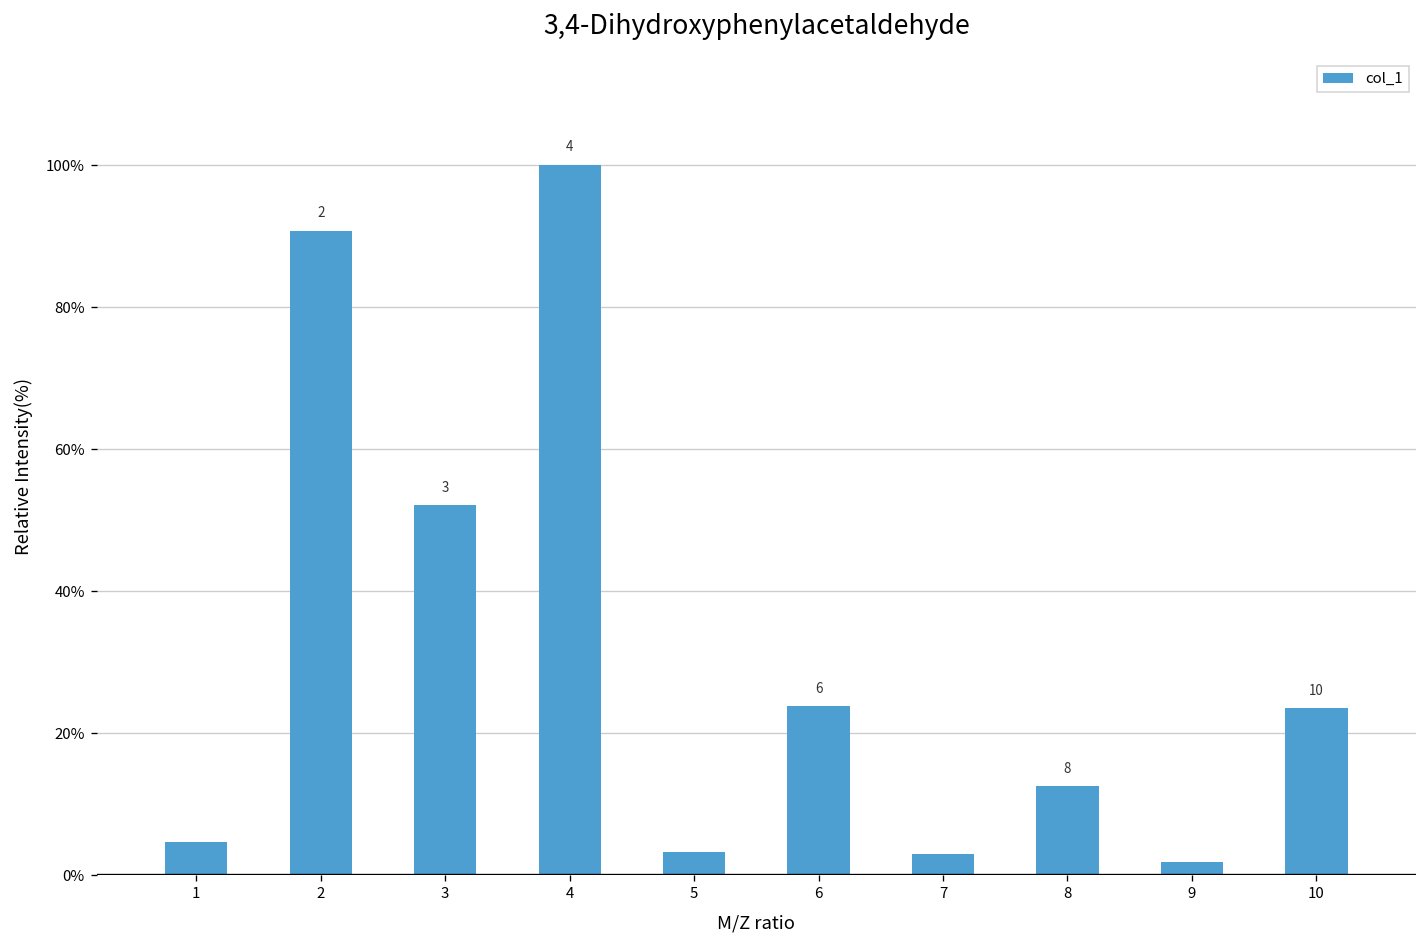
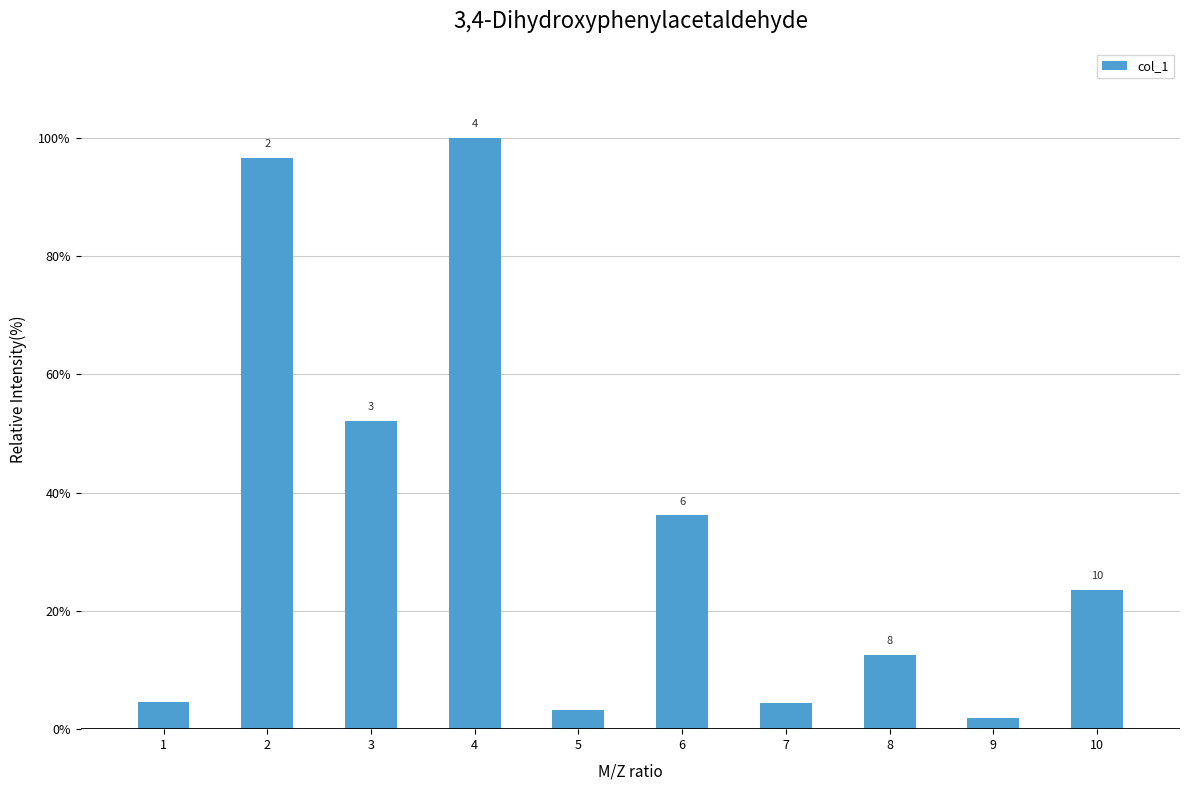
2: 91% -> 97%
6: 24% -> 36%
7: 3% -> 4%
